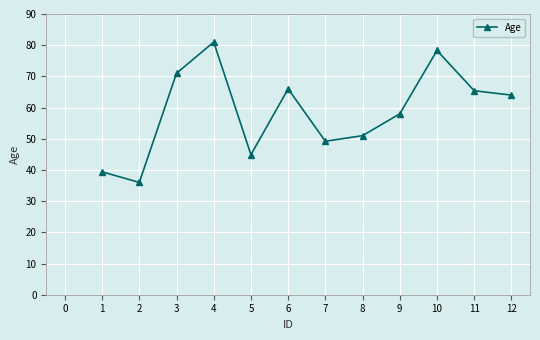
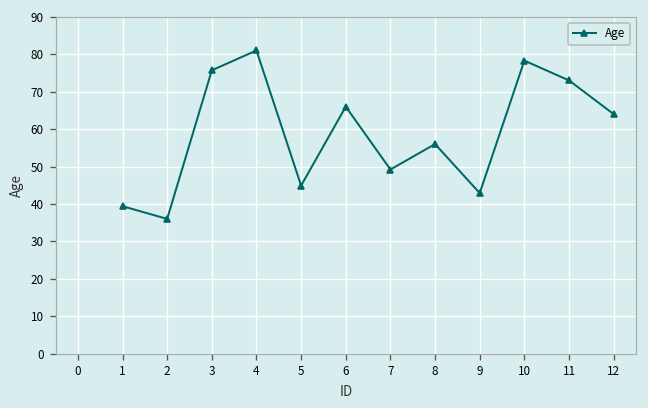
3: 71 -> 76
8: 51 -> 56
9: 58 -> 43
11: 65 -> 73
